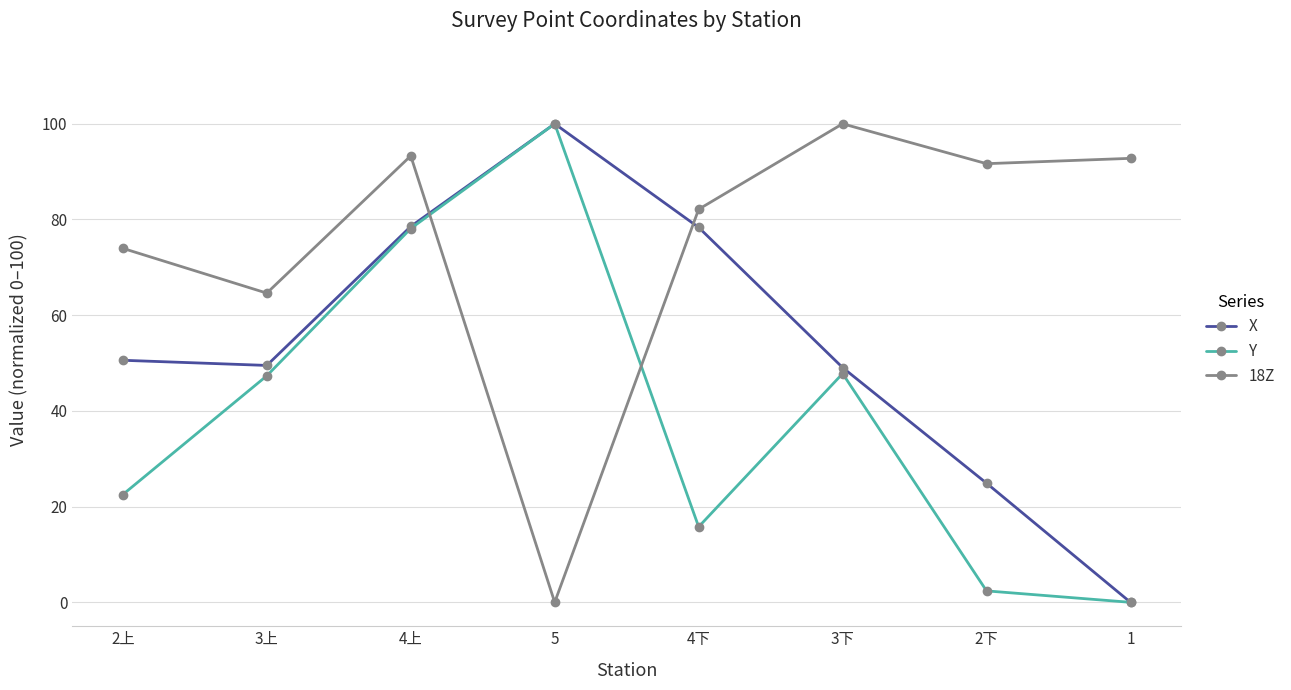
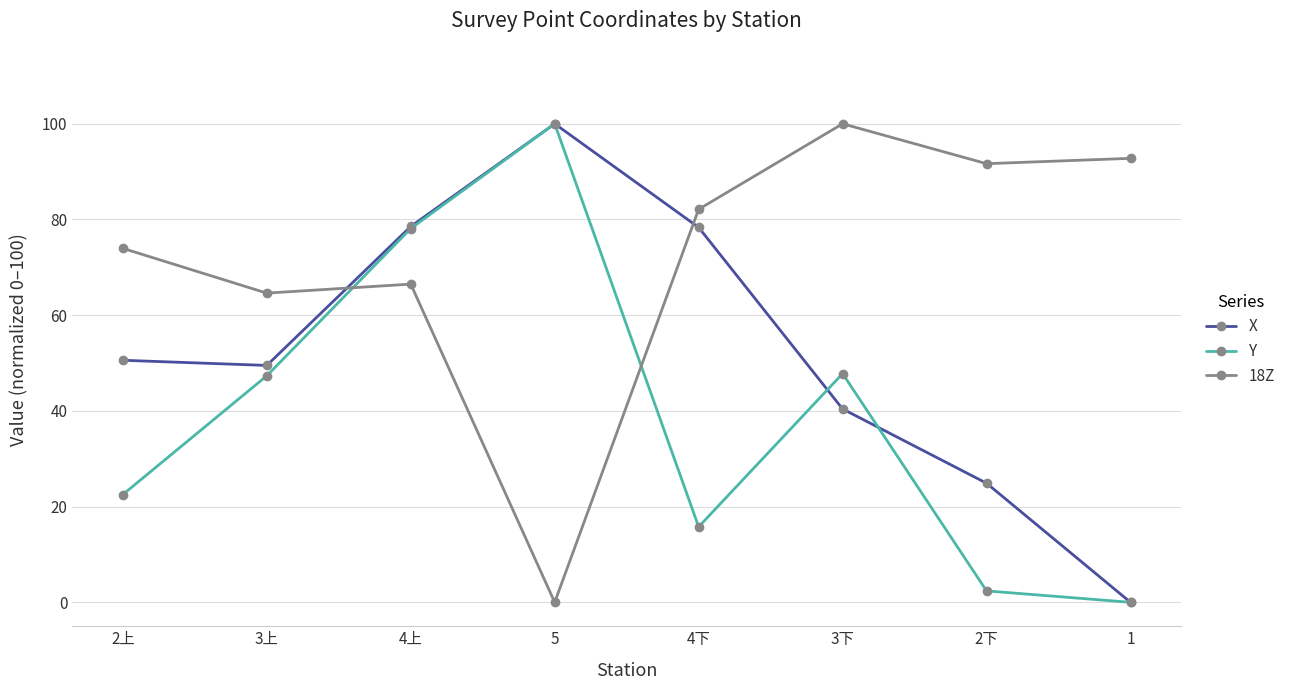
18Z, 4上: 93 -> 66
X, 3下: 49 -> 40
